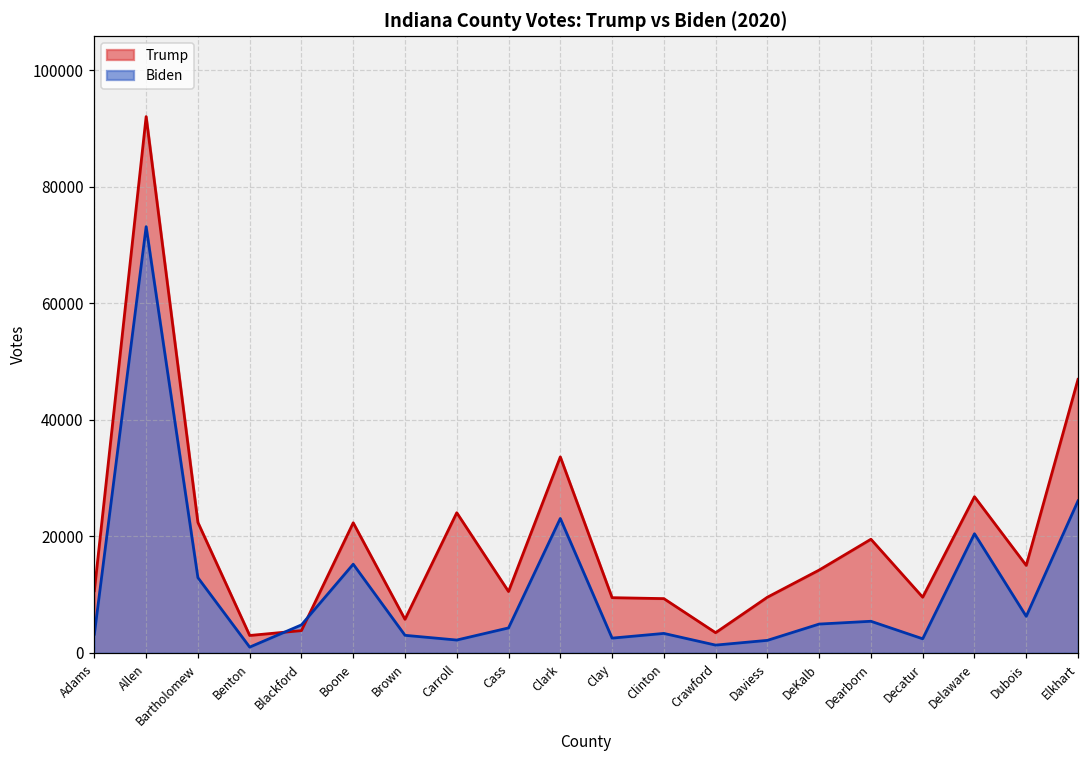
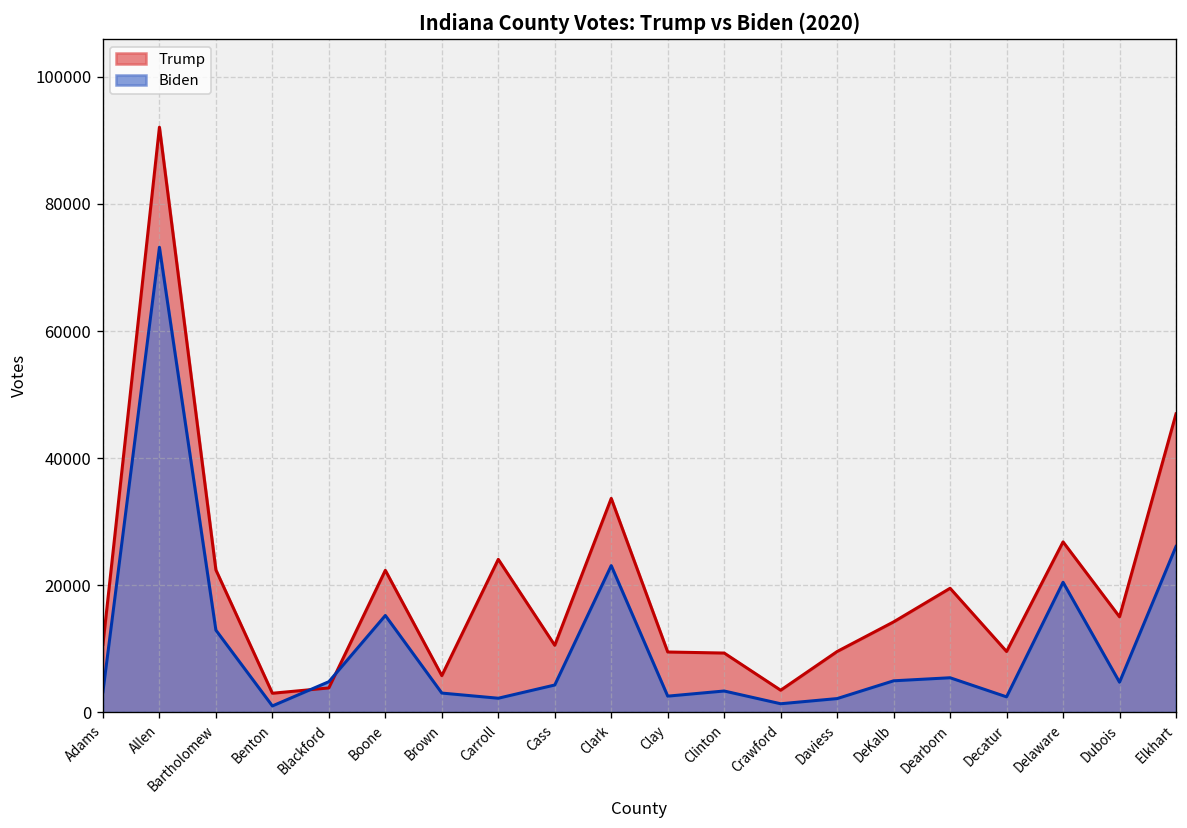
Biden, Dubois: 6000 -> 5000
